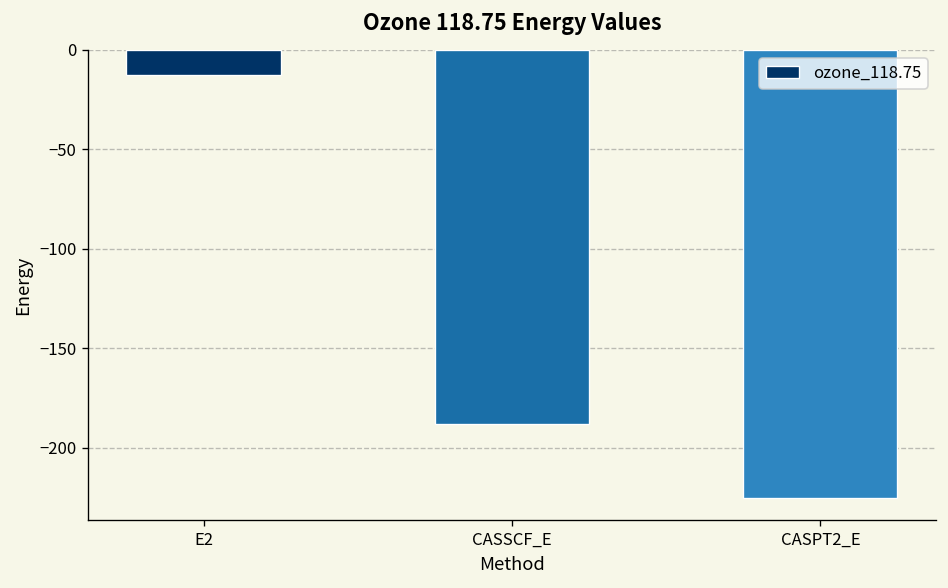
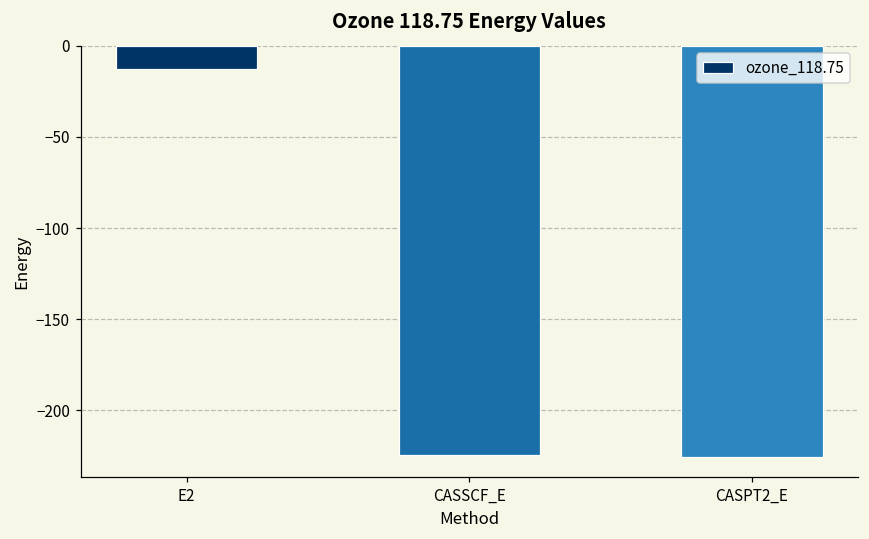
CASSCF_E: -188 -> -225
